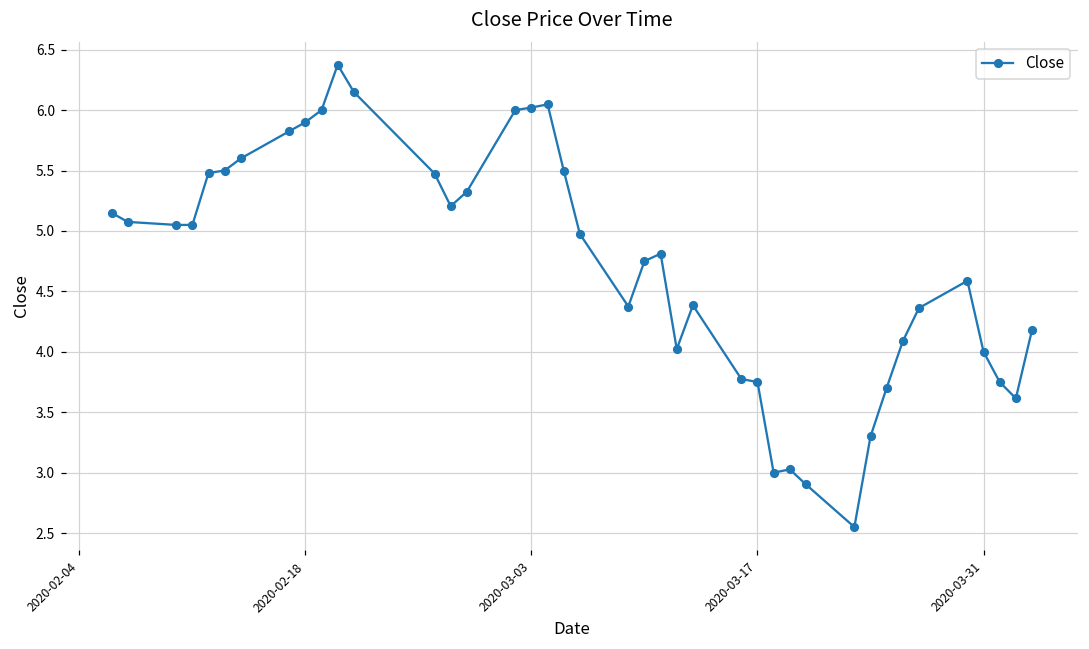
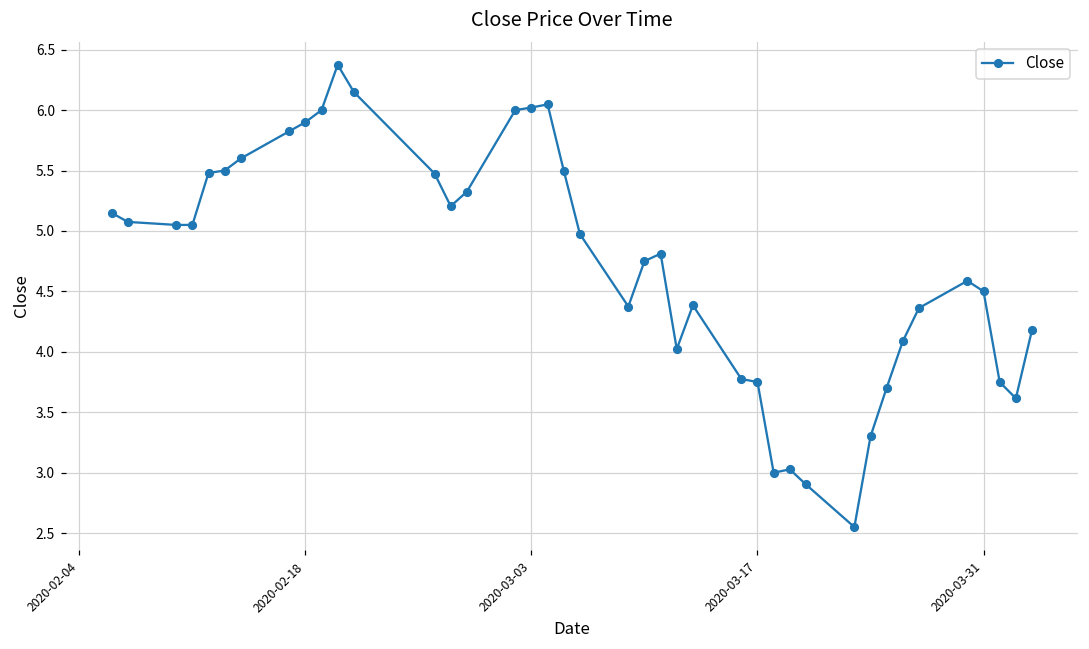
2020-03-31: 4.0 -> 4.5
